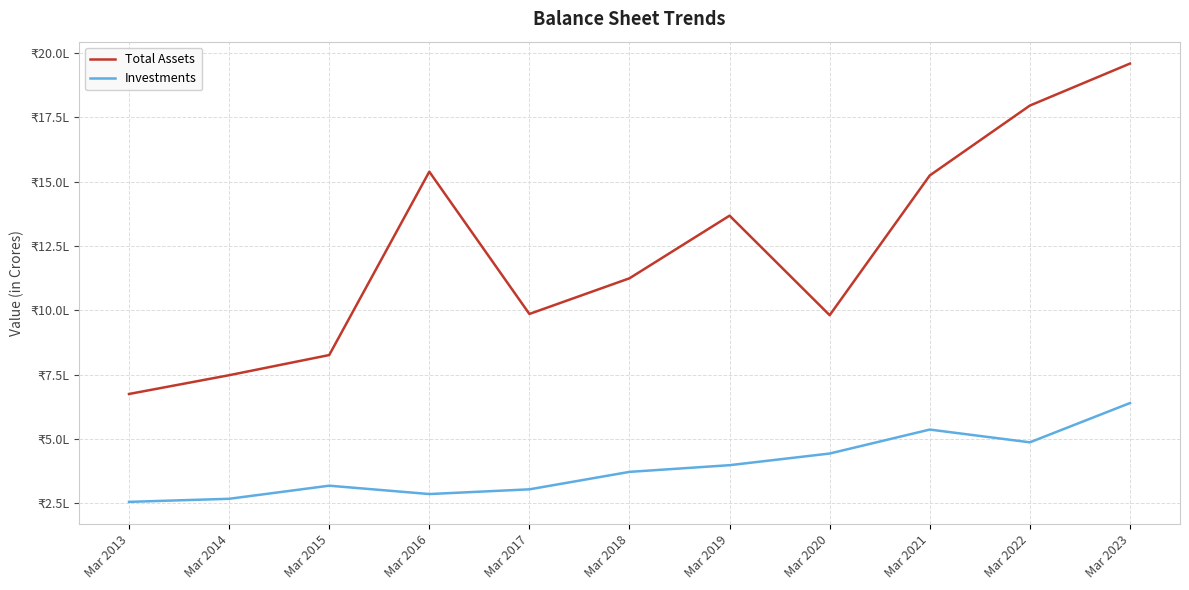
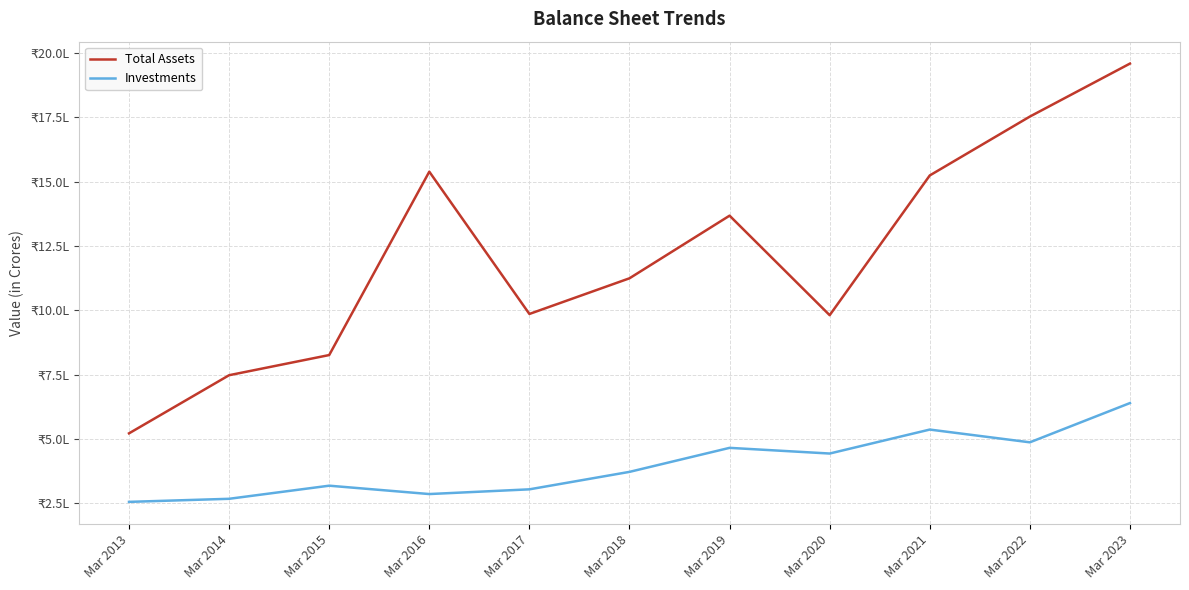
Total Assets, Mar 2013: ₹6.7L -> ₹5.2L
Investments, Mar 2019: ₹4.0L -> ₹4.7L
Total Assets, Mar 2022: ₹18.0L -> ₹17.5L
